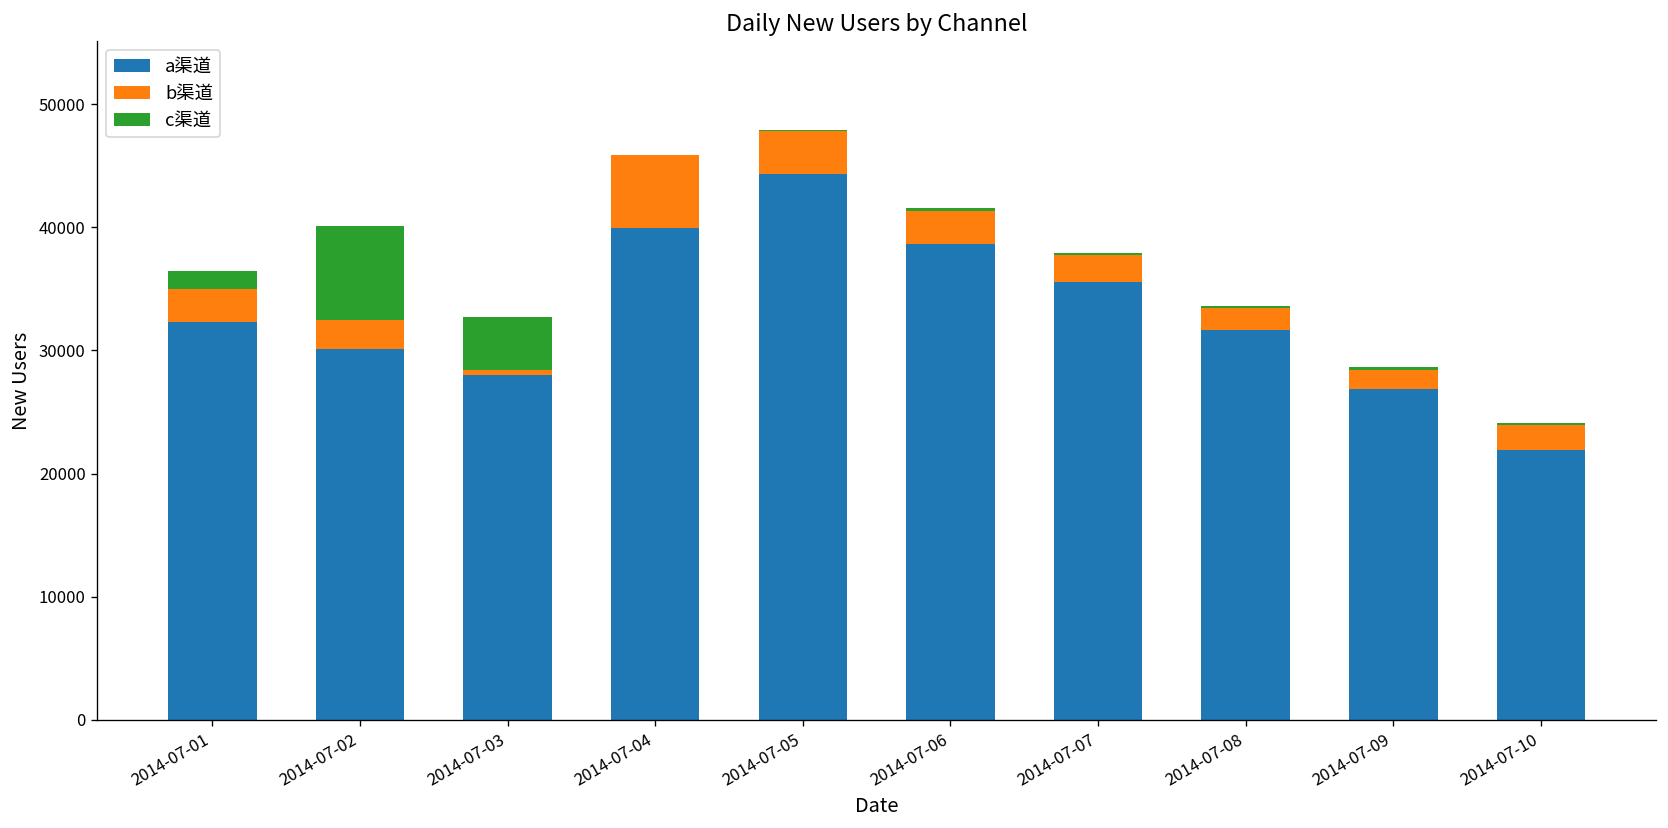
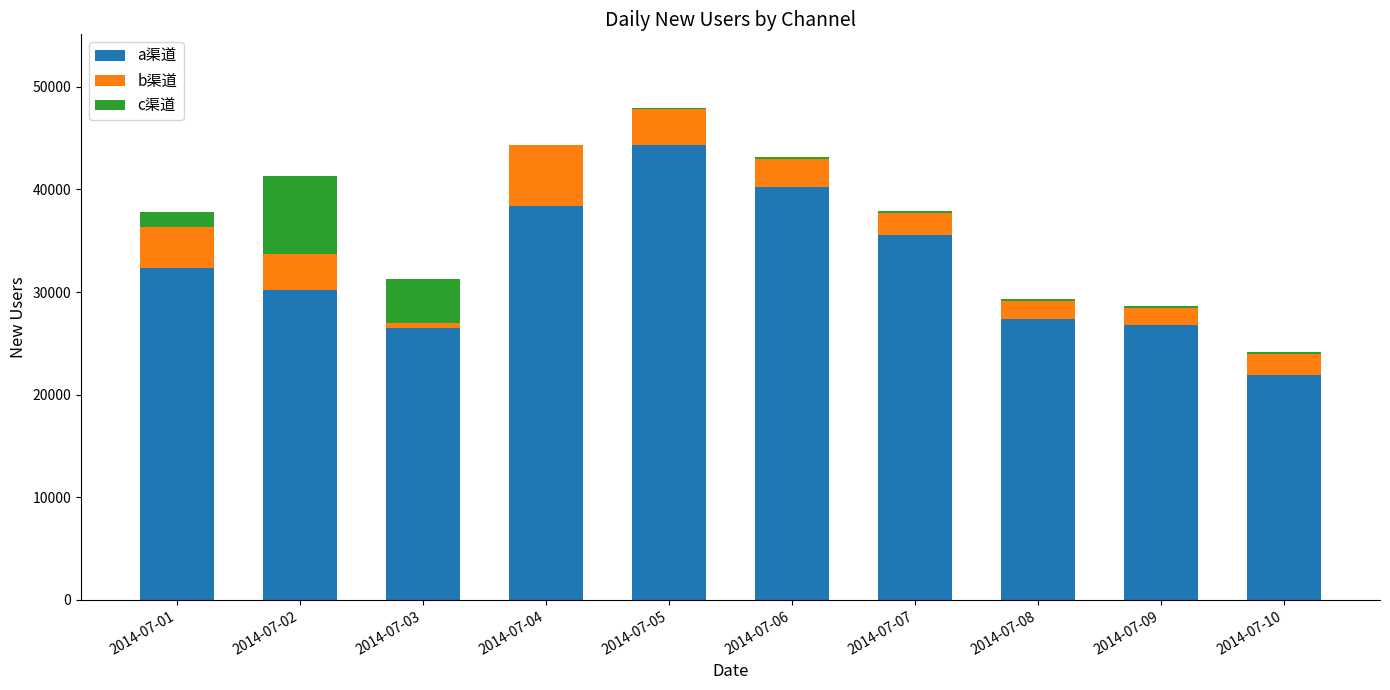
b渠道, 2014-07-01: 2600 -> 4000
b渠道, 2014-07-02: 2300 -> 3500
a渠道, 2014-07-03: 28000 -> 26500
a渠道, 2014-07-04: 39900 -> 38400
a渠道, 2014-07-06: 38600 -> 40200
a渠道, 2014-07-08: 31700 -> 27300
